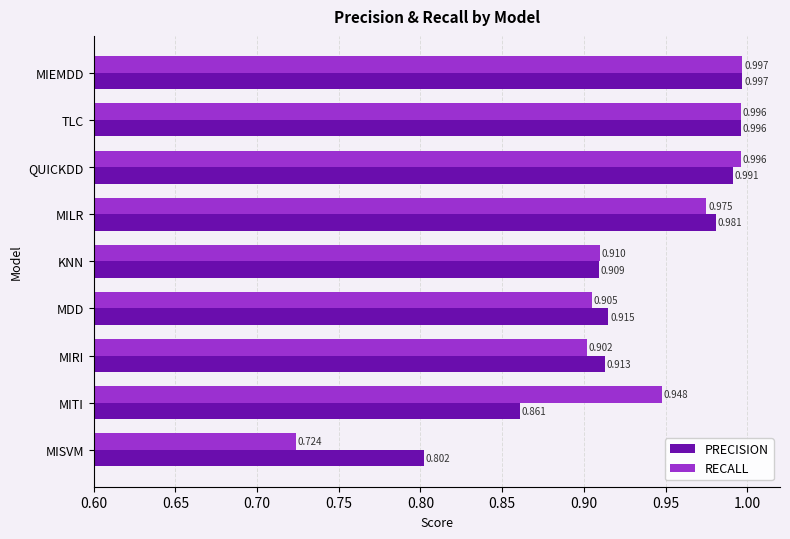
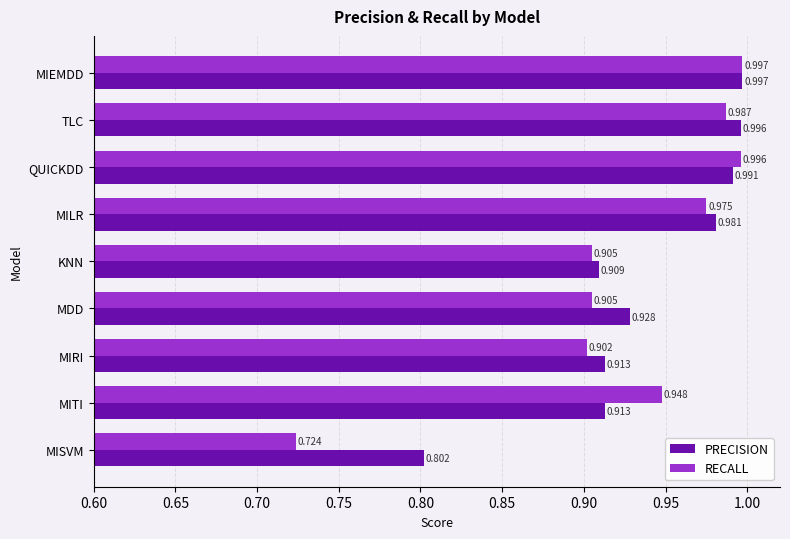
RECALL, TLC: 0.996 -> 0.987
RECALL, KNN: 0.910 -> 0.905
PRECISION, MDD: 0.915 -> 0.928
PRECISION, MITI: 0.861 -> 0.913
